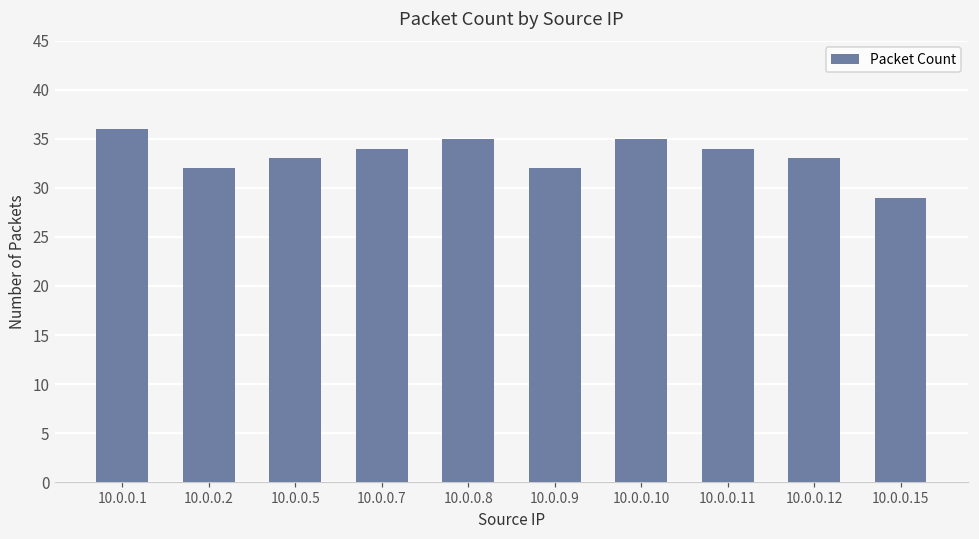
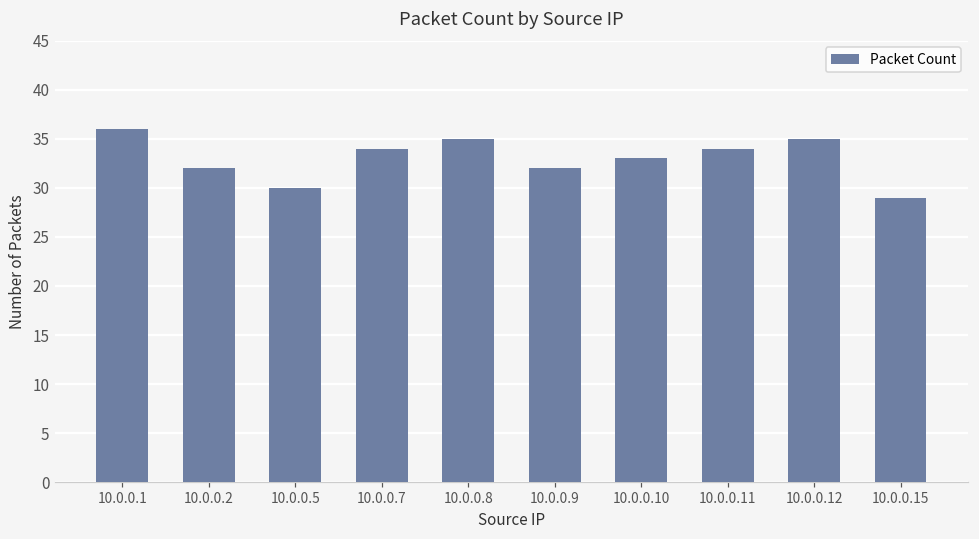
10.0.0.5: 33 -> 30
10.0.0.10: 35 -> 33
10.0.0.12: 33 -> 35
